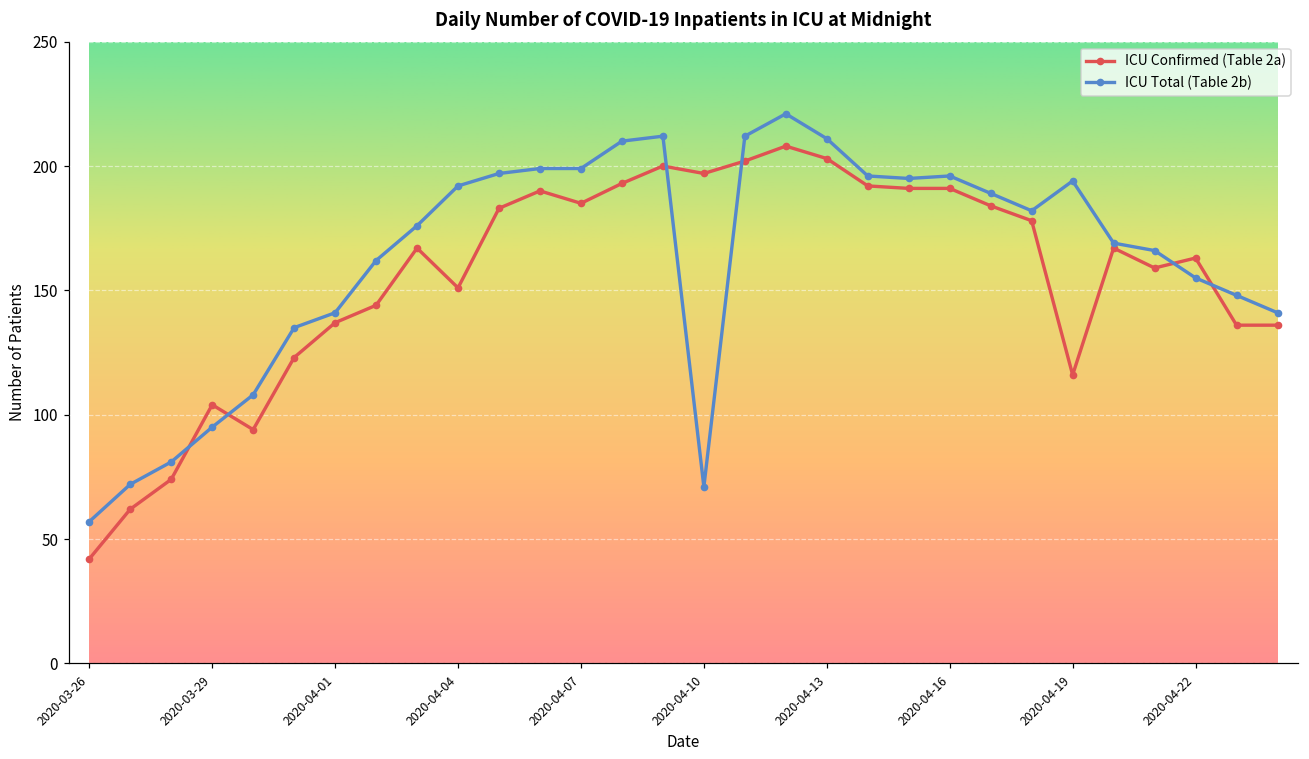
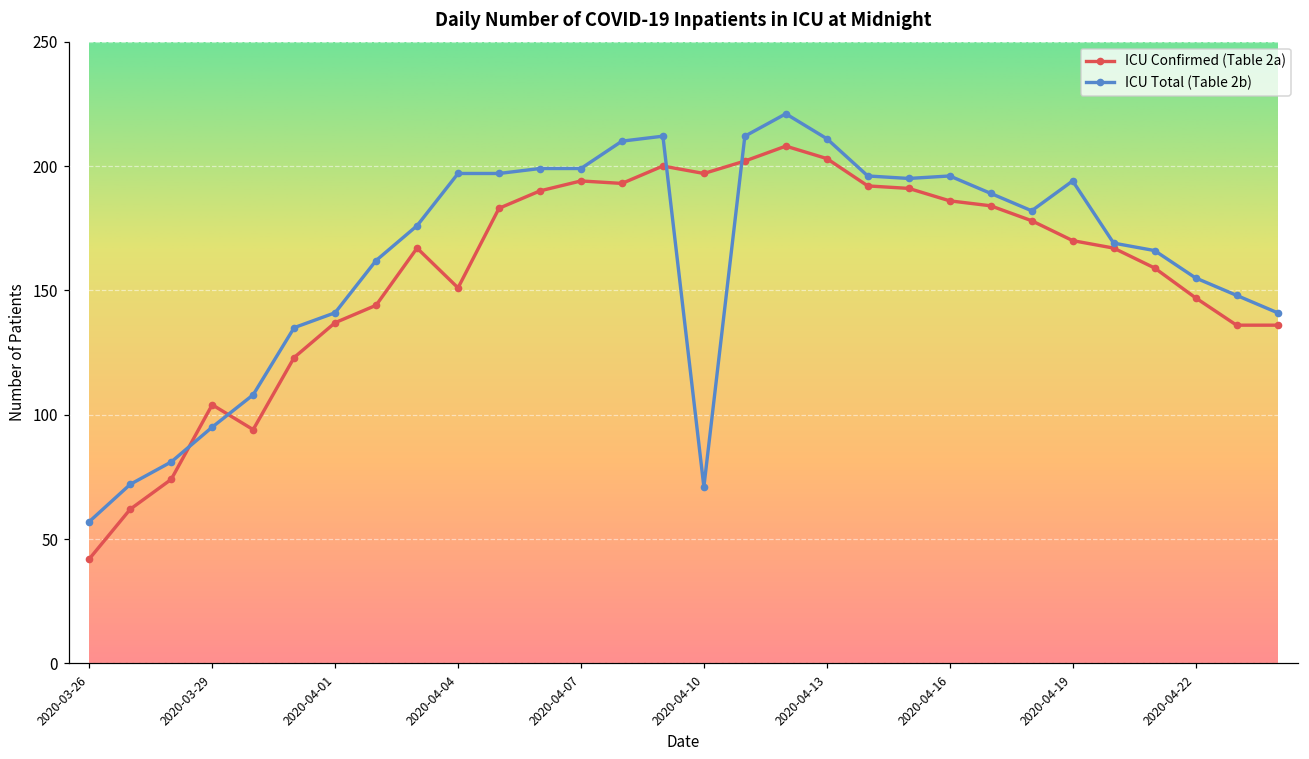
ICU Total (Table 2b), 2020-04-04: 192 -> 197
ICU Confirmed (Table 2a), 2020-04-07: 185 -> 194
ICU Confirmed (Table 2a), 2020-04-16: 191 -> 186
ICU Confirmed (Table 2a), 2020-04-19: 116 -> 170
ICU Confirmed (Table 2a), 2020-04-22: 163 -> 147
